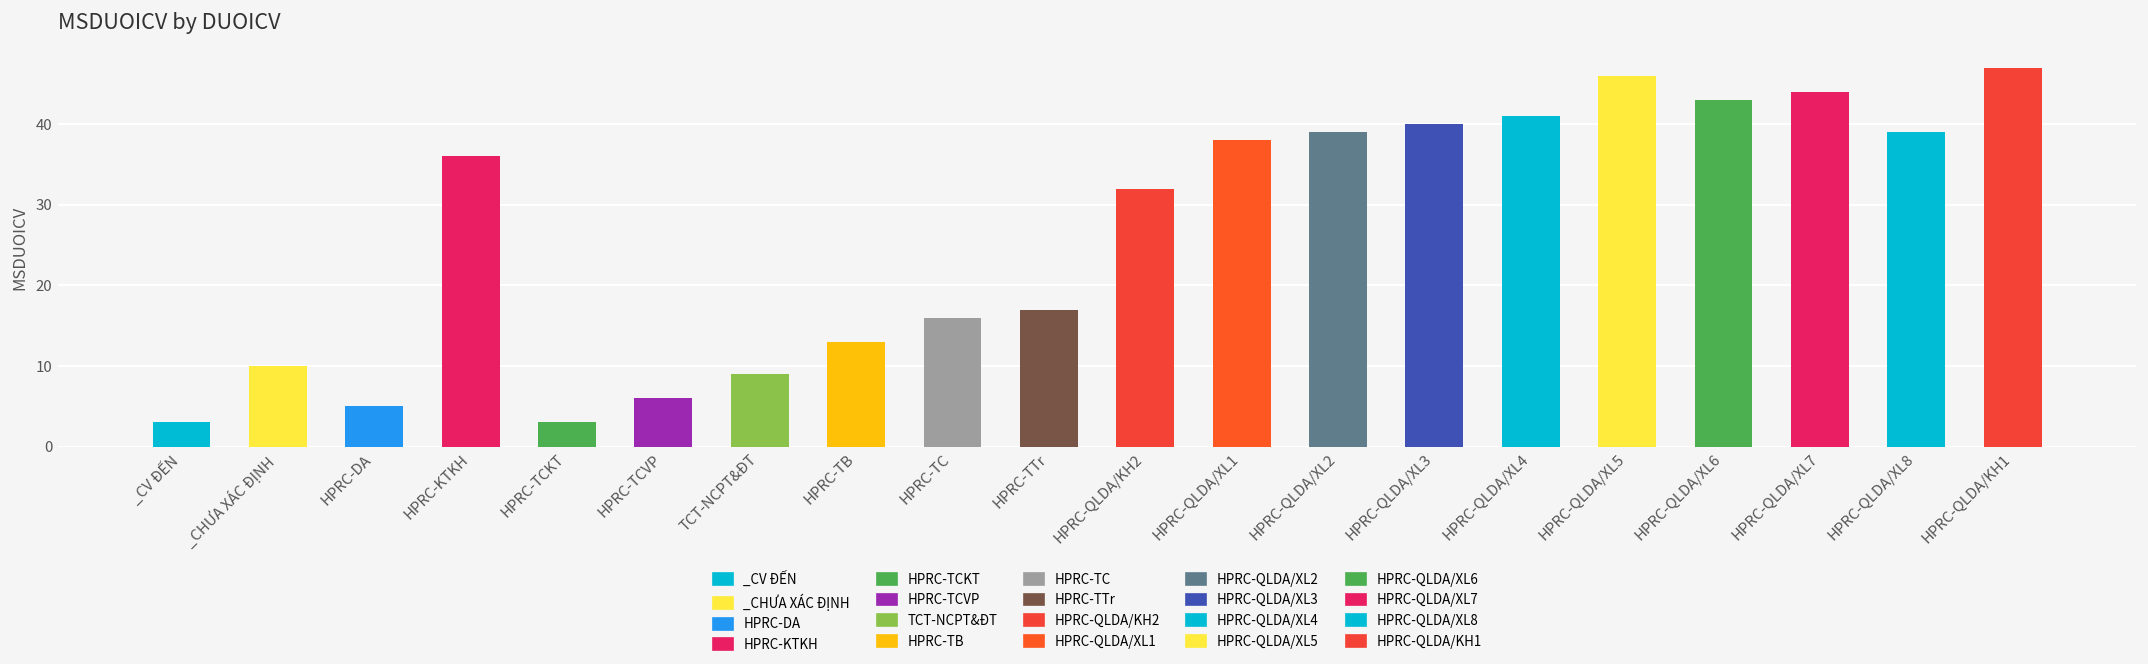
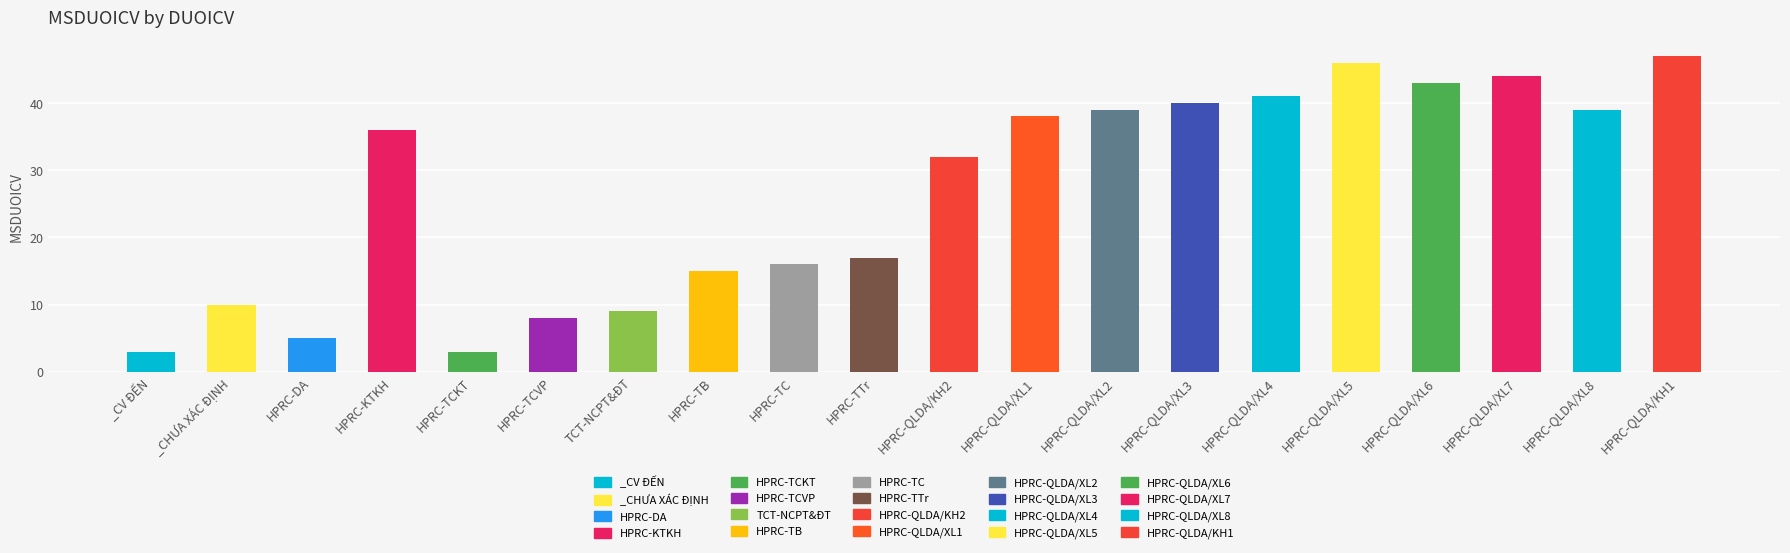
HPRC-TCVP: 6 -> 8
HPRC-TB: 13 -> 15
